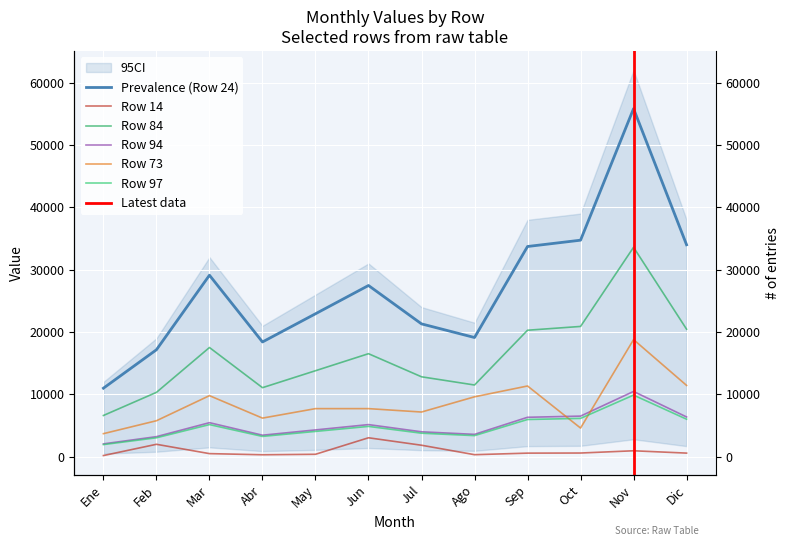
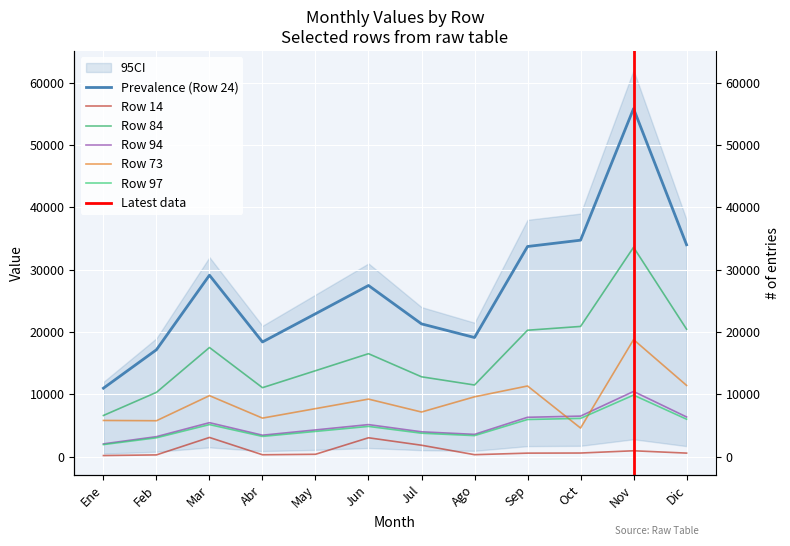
Row 73, Ene: 4000 -> 6000
Row 14, Feb: 2000 -> 0
Row 14, Mar: 0 -> 3000
Row 73, Jun: 8000 -> 9000
